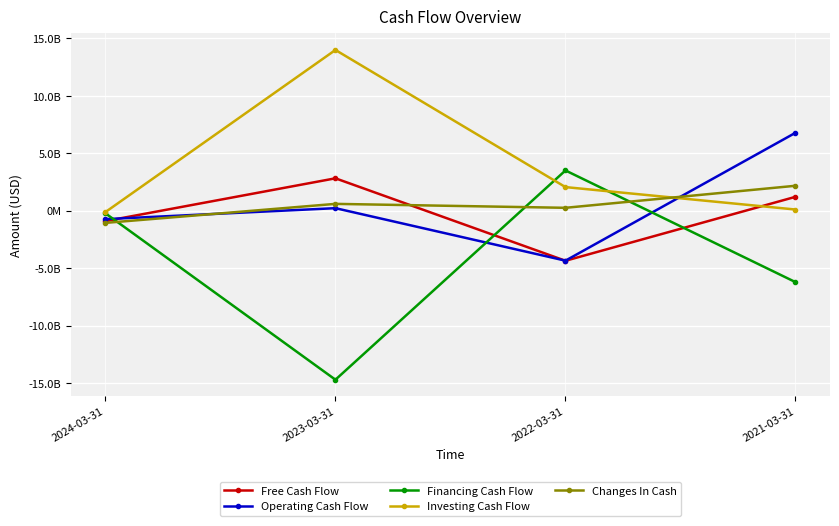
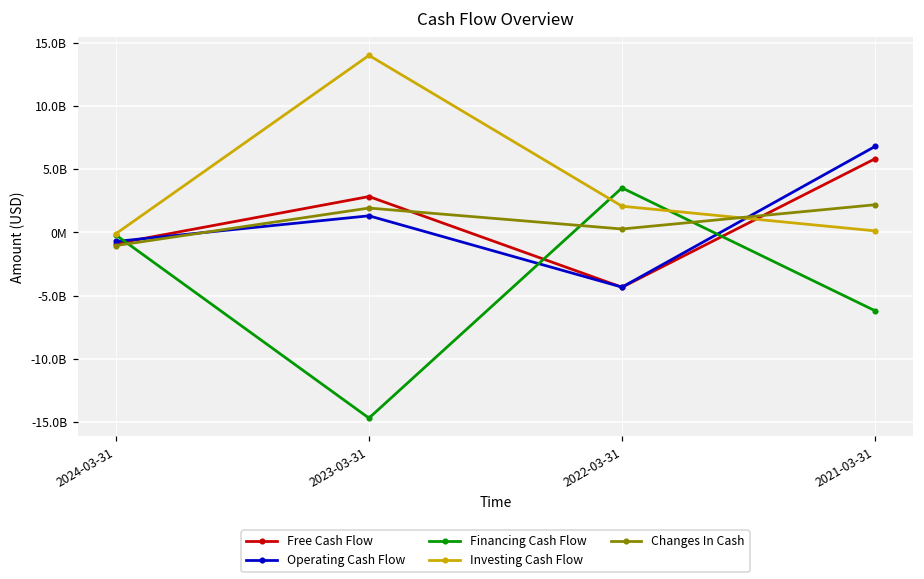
Operating Cash Flow, 2023-03-31: 200000000 -> 1300000000
Changes In Cash, 2023-03-31: 600000000 -> 1900000000
Free Cash Flow, 2021-03-31: 1200000000 -> 5800000000
